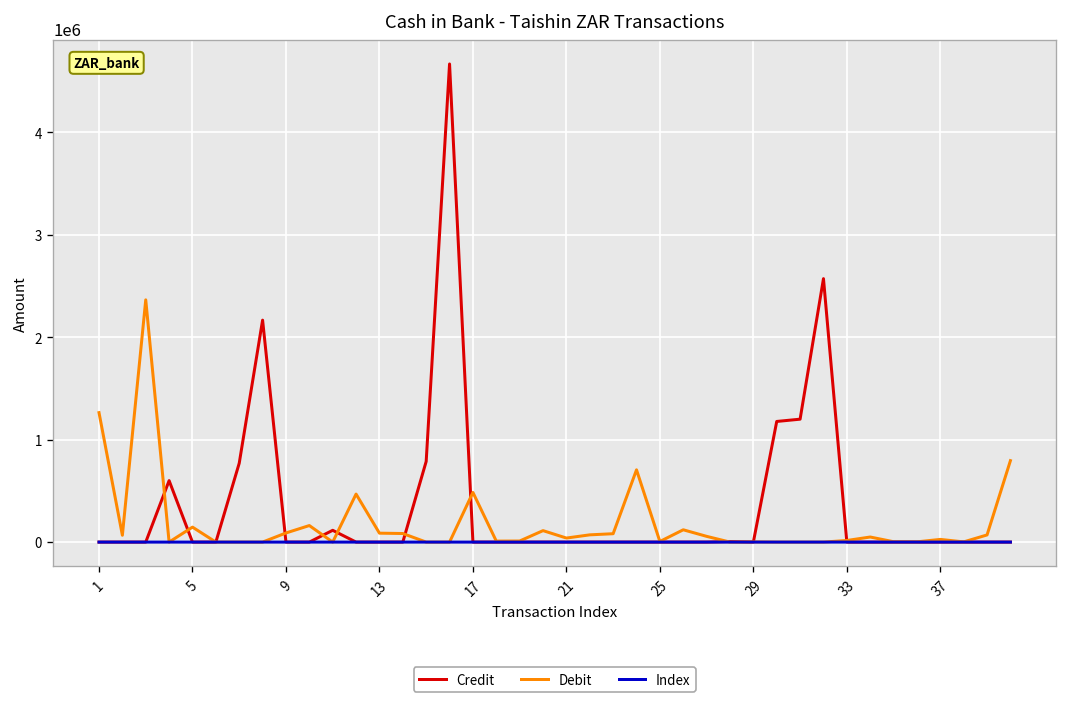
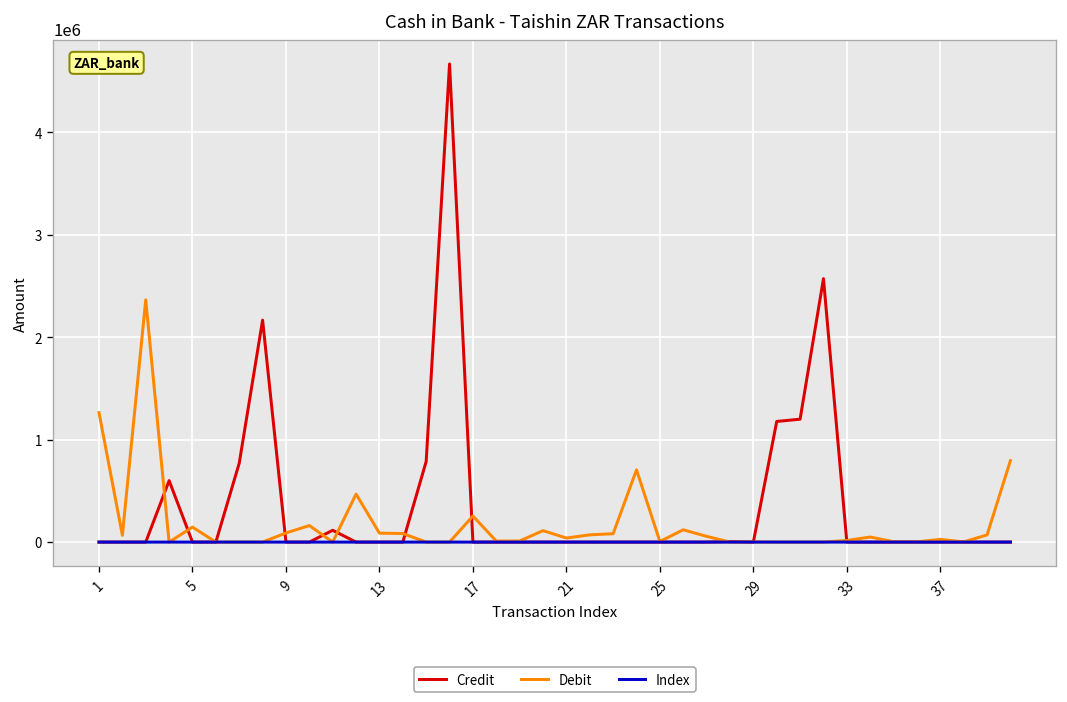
Debit, 17: 500000 -> 300000
